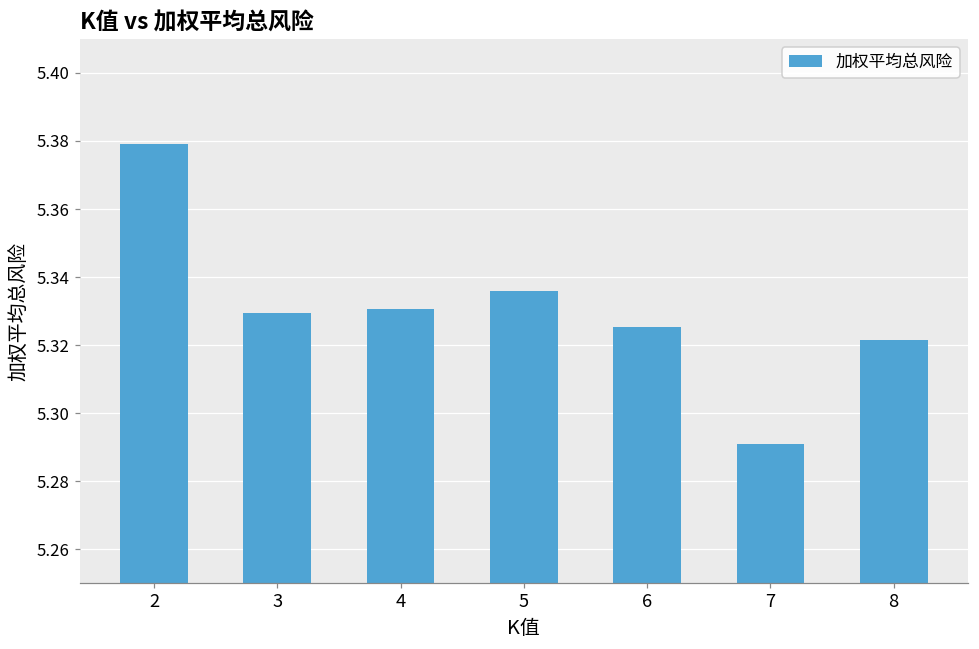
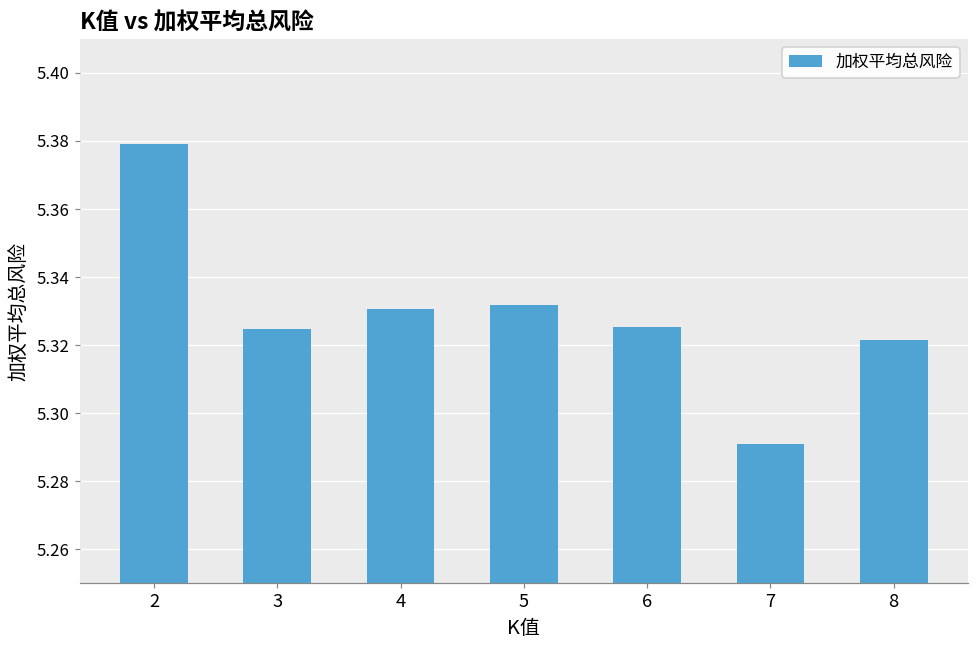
3: 5.329 -> 5.325
5: 5.336 -> 5.332
